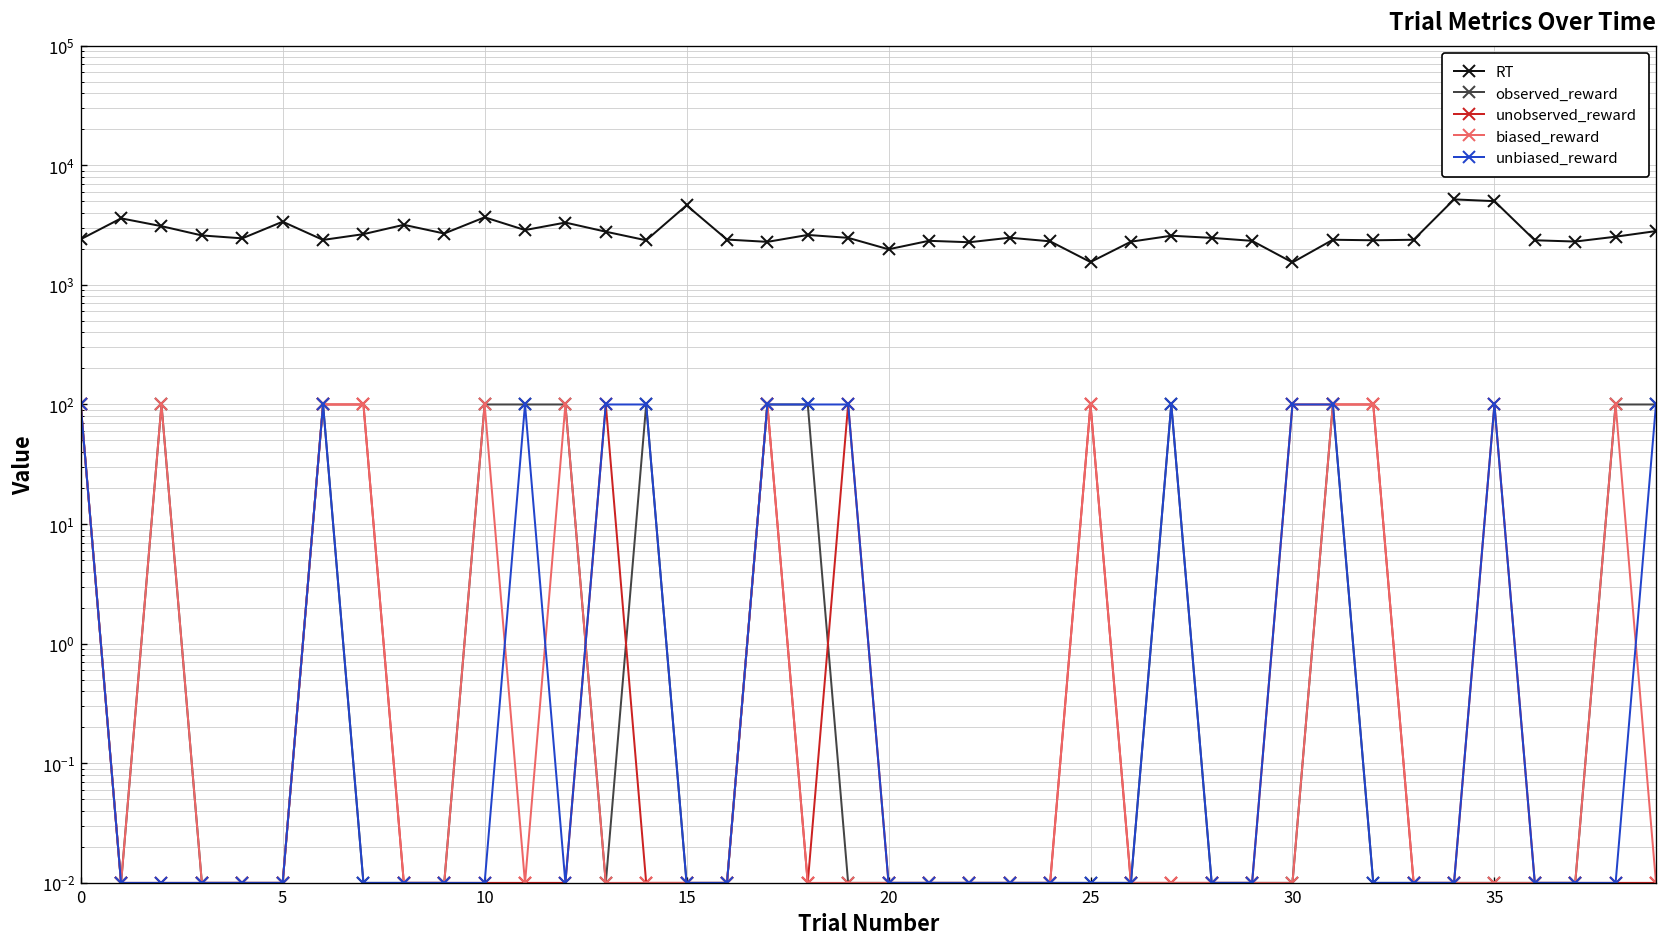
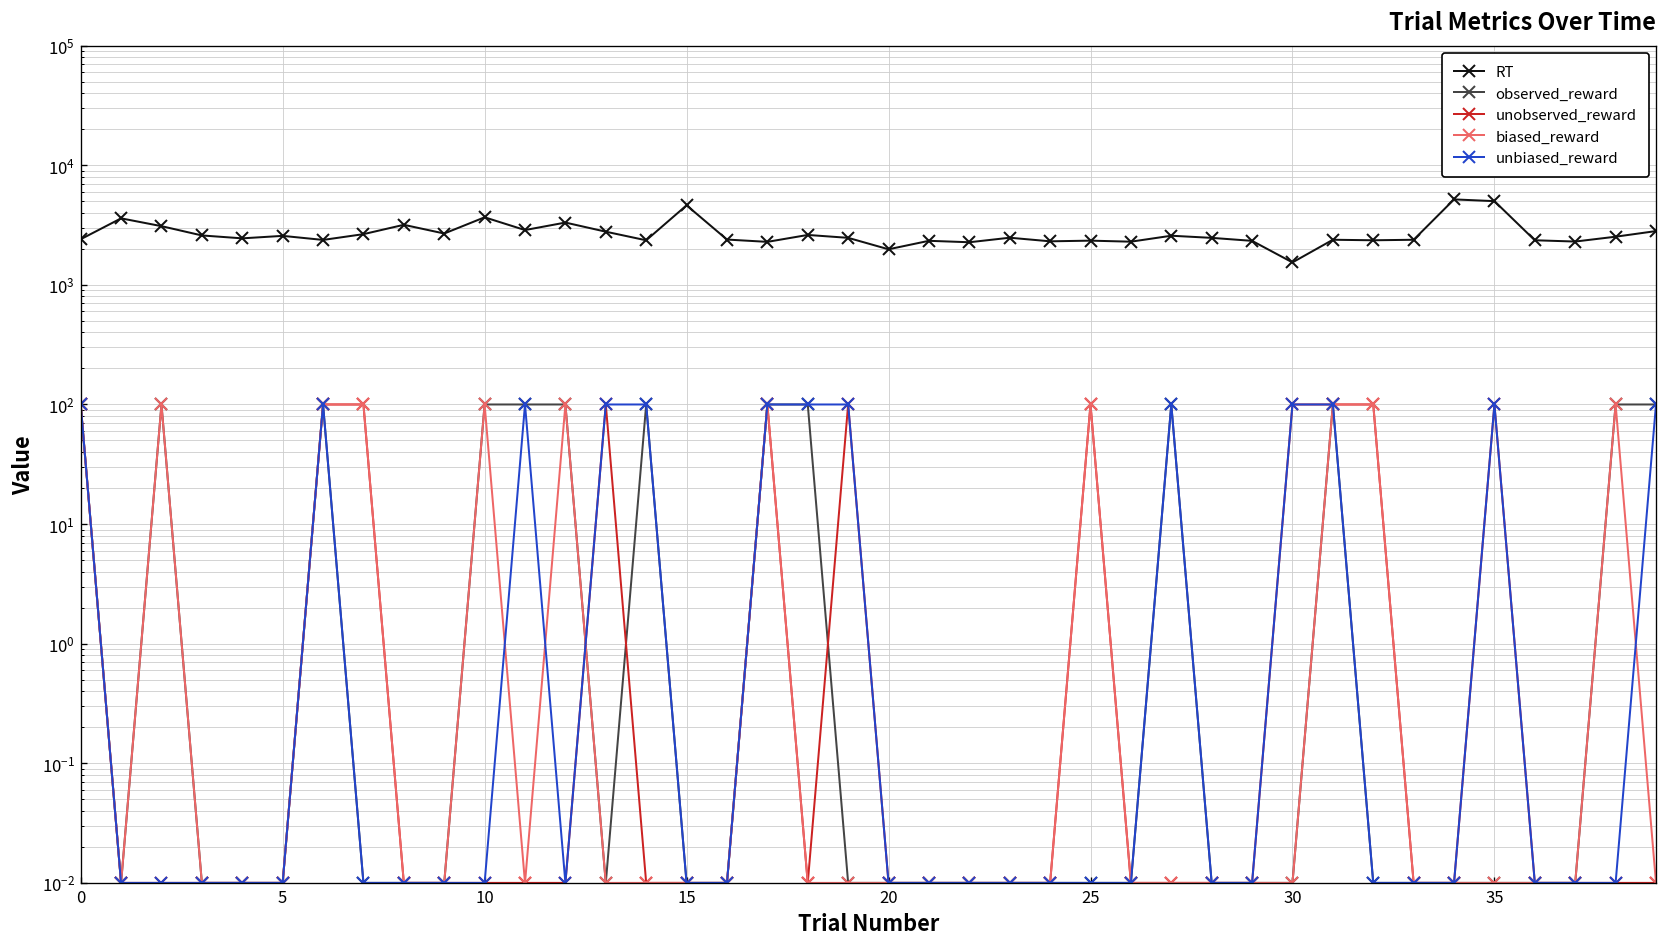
RT, 5: 3400 -> 2600
RT, 25: 1600 -> 2300
